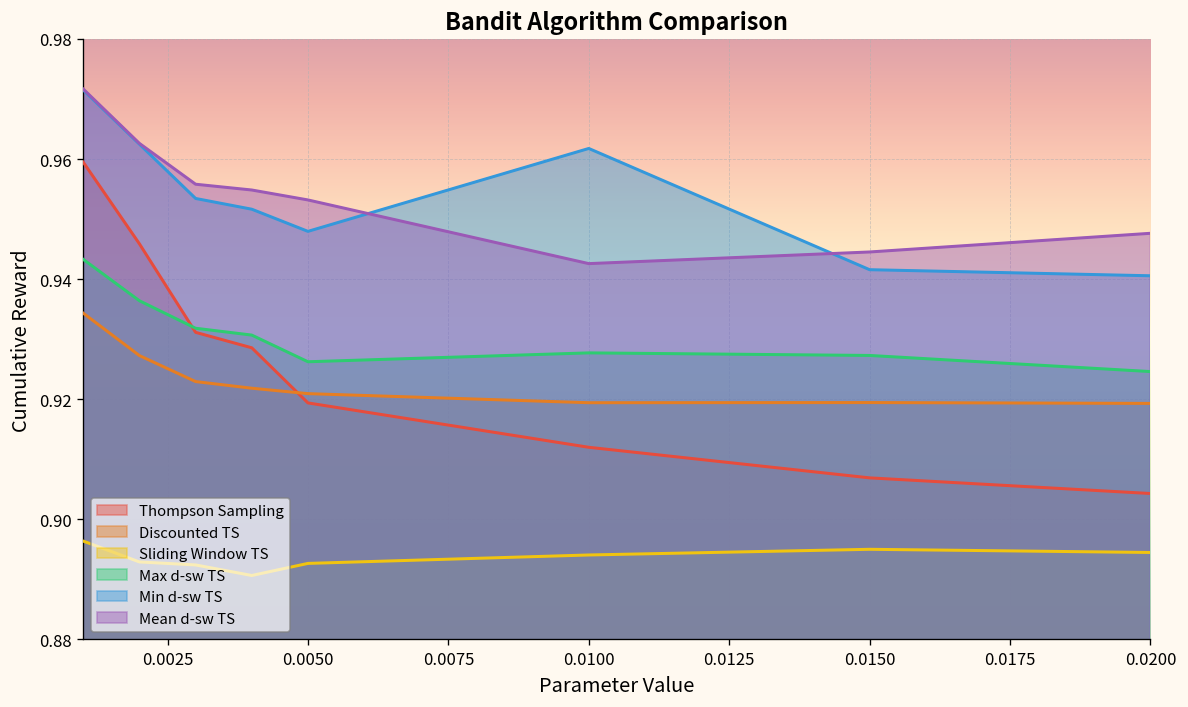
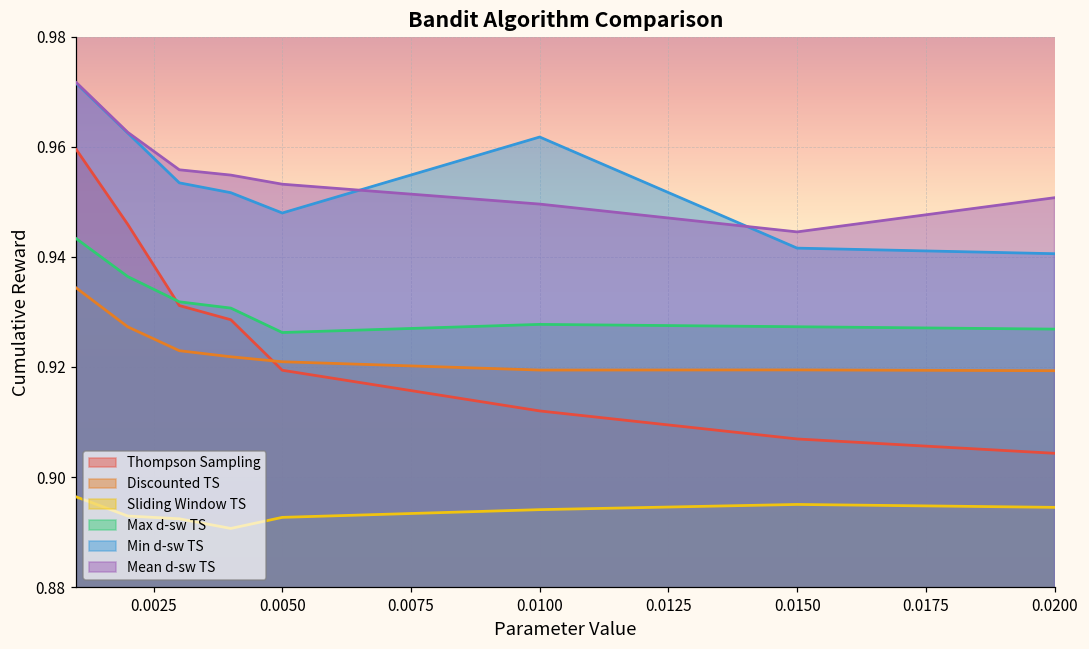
Mean d-sw TS, 0.0100: 0.943 -> 0.950
Max d-sw TS, 0.0200: 0.925 -> 0.927
Mean d-sw TS, 0.0200: 0.948 -> 0.951
